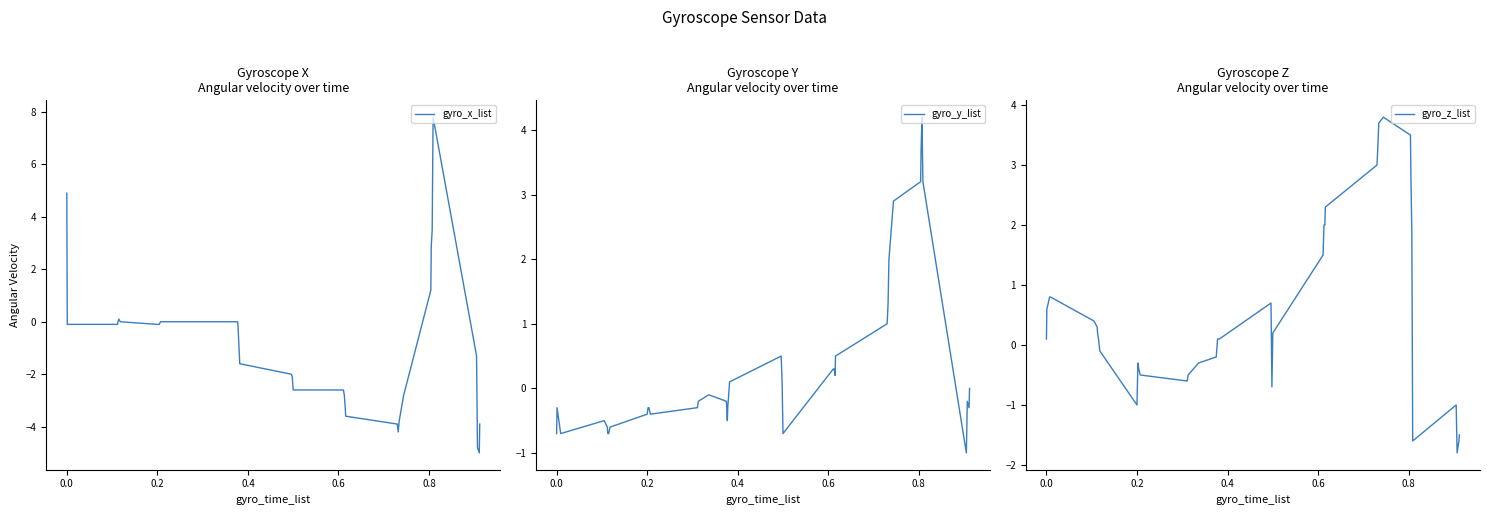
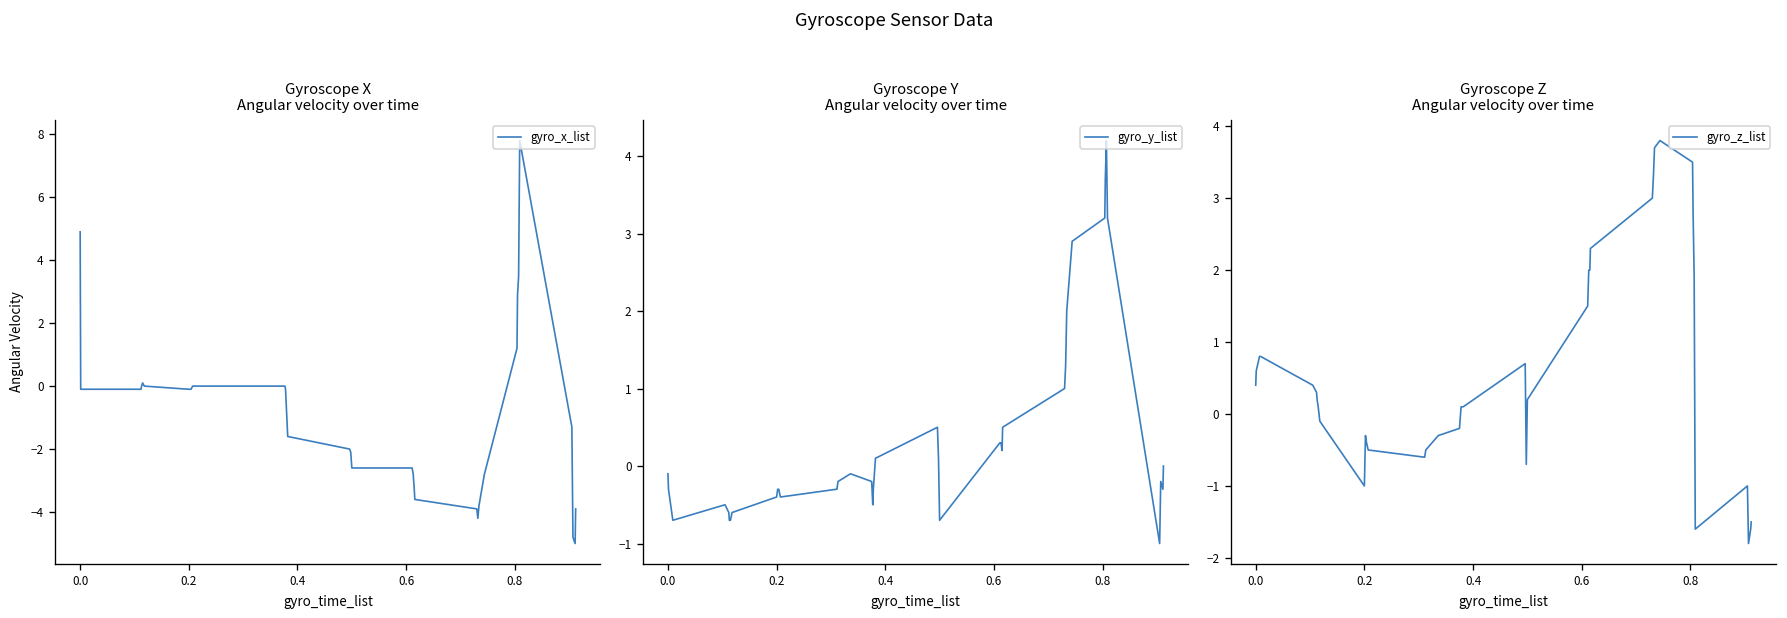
Gyroscope Y Angular velocity over time, 0.0: -0.7 -> -0.1
Gyroscope Z Angular velocity over time, 0.0: 0.1 -> 0.4
